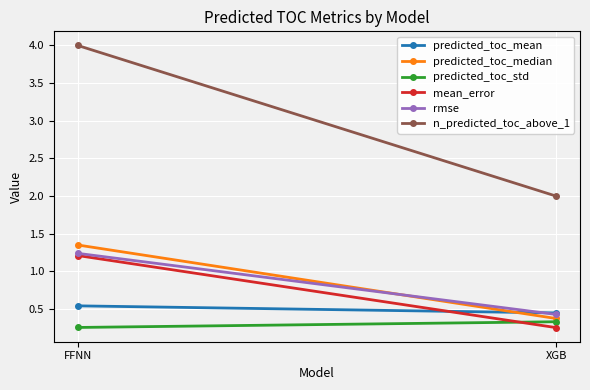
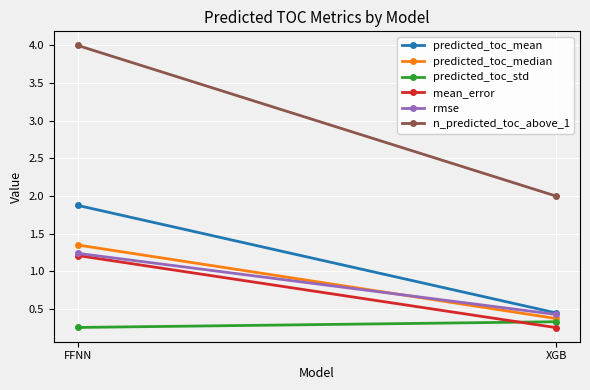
predicted_toc_mean, FFNN: 0.5 -> 1.9
